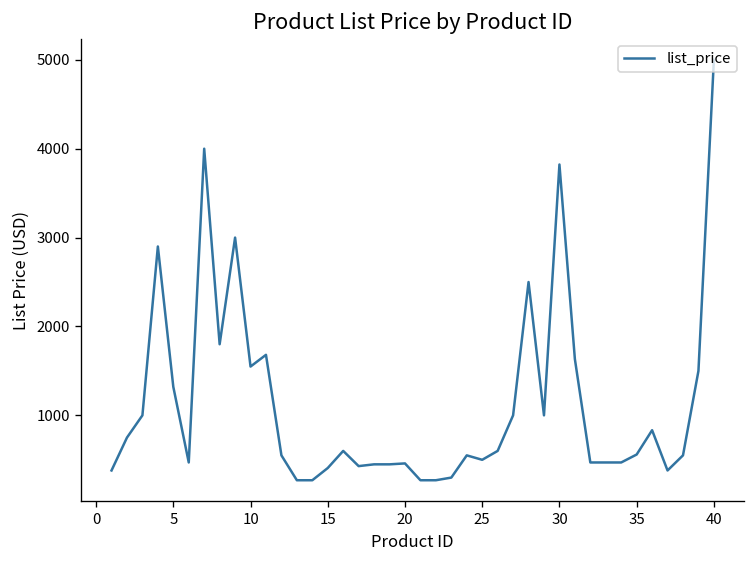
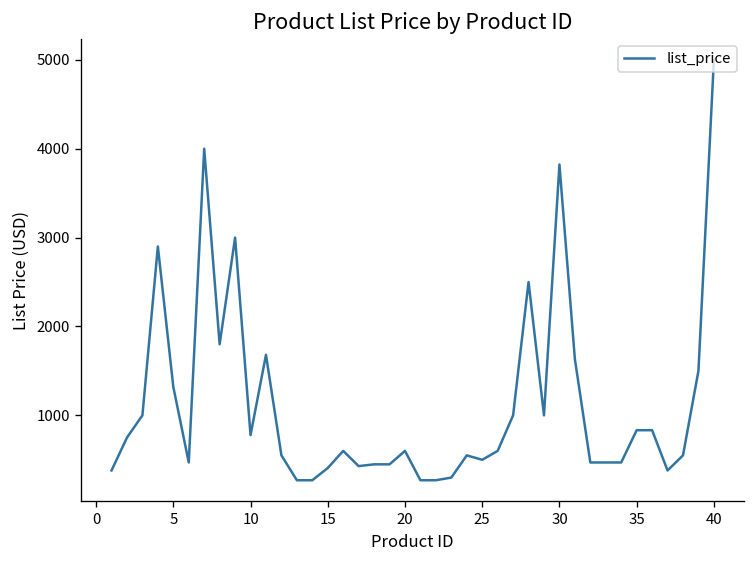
10: 1500 -> 800
20: 500 -> 600
35: 600 -> 800
